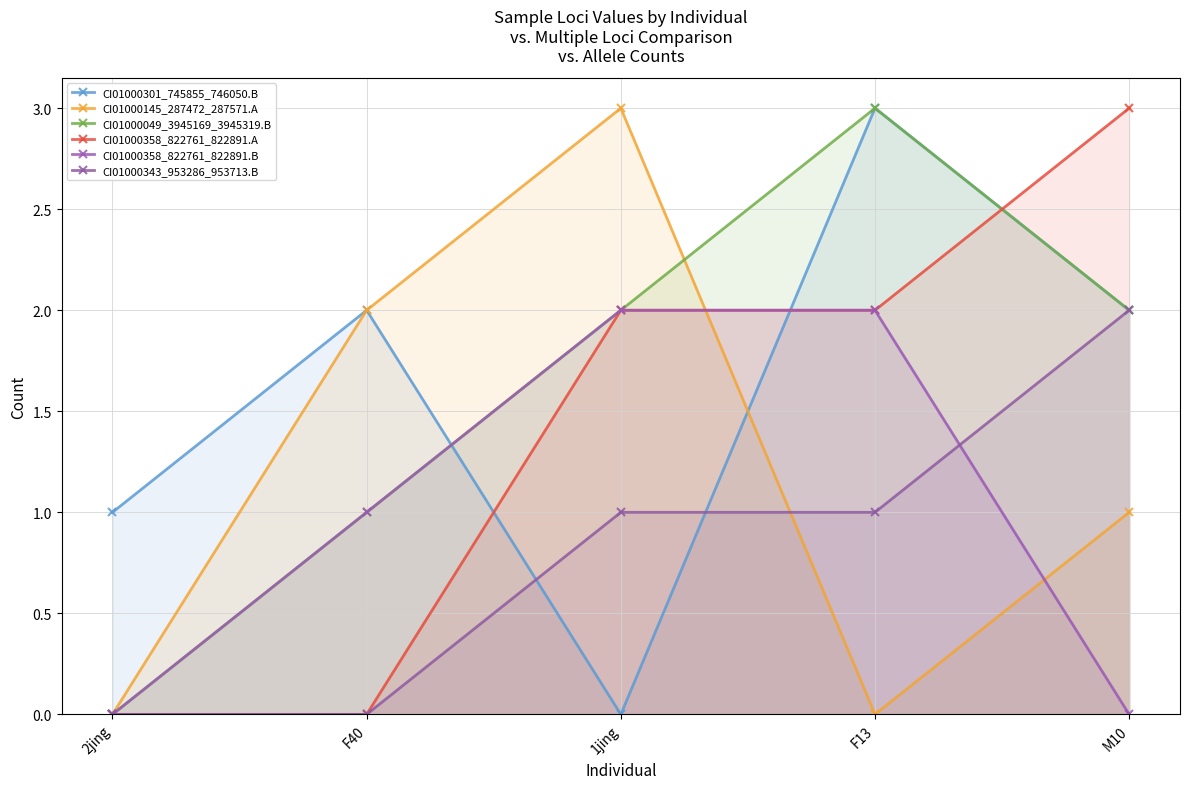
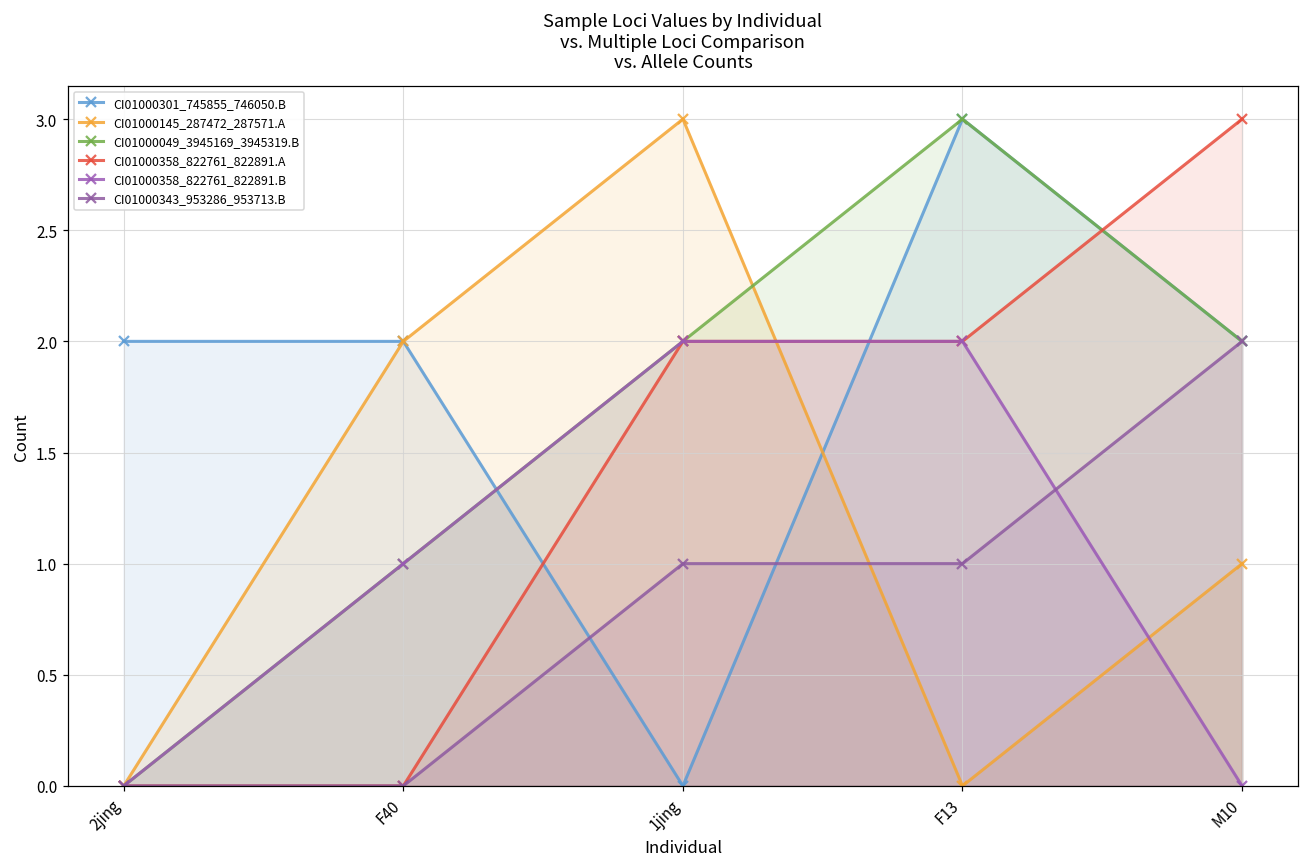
CI01000301_745855_746050.B, 2jing: 1 -> 2
